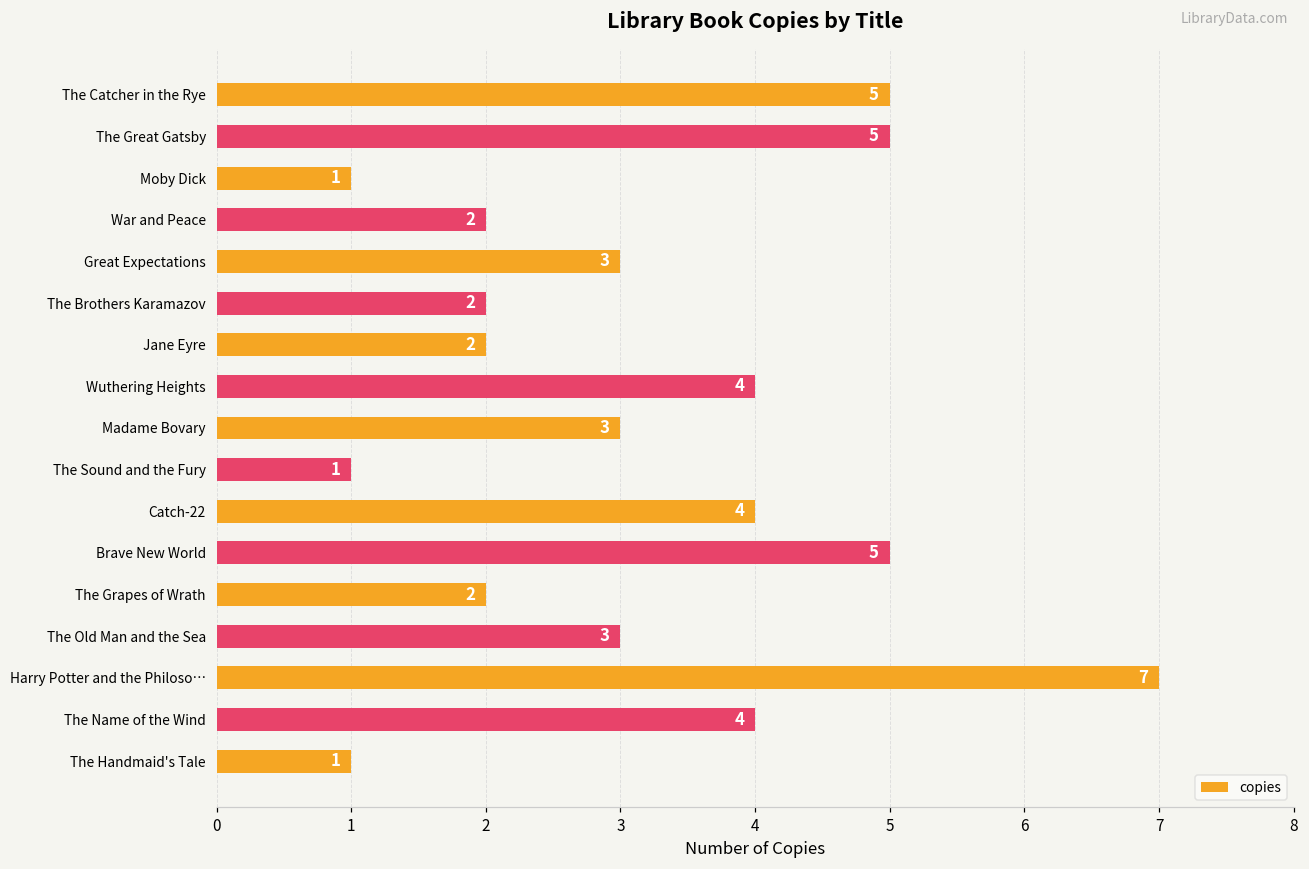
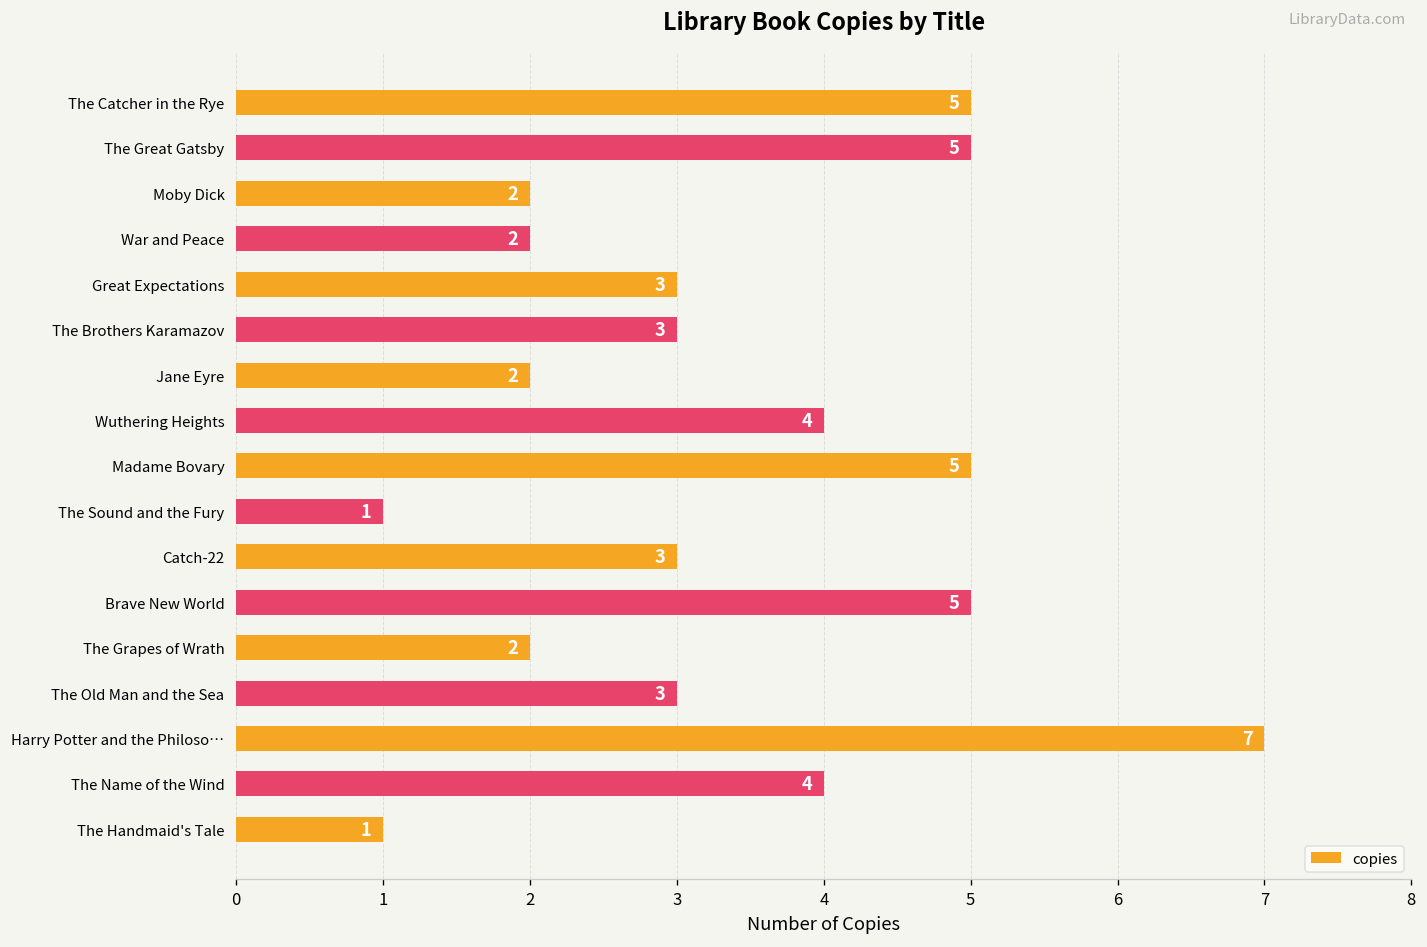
Moby Dick: 1 -> 2
The Brothers Karamazov: 2 -> 3
Madame Bovary: 3 -> 5
Catch-22: 4 -> 3
